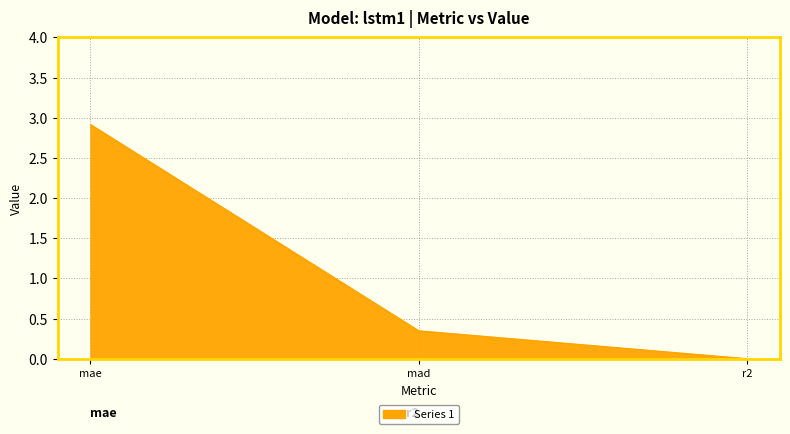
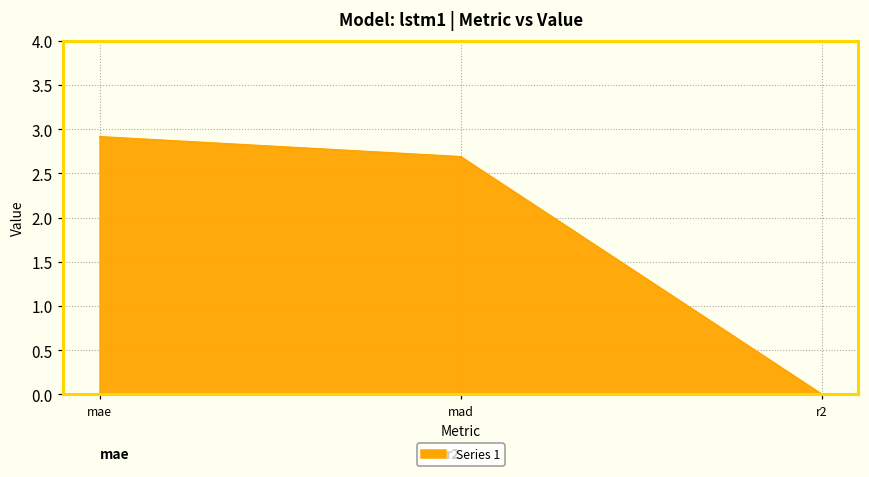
mad: 0.3 -> 2.7
